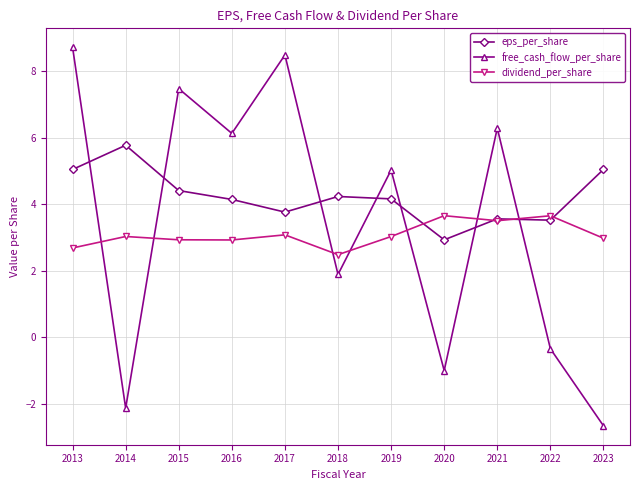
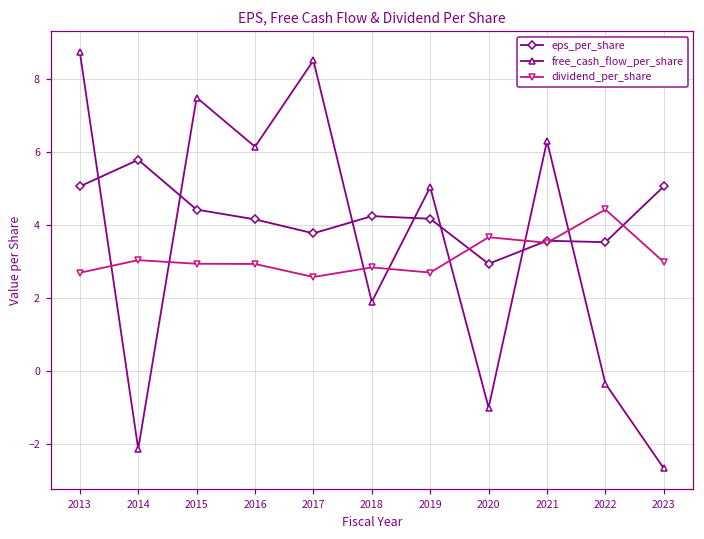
dividend_per_share, 2017: 3.1 -> 2.6
dividend_per_share, 2018: 2.5 -> 2.8
dividend_per_share, 2019: 3.0 -> 2.7
dividend_per_share, 2022: 3.7 -> 4.4
